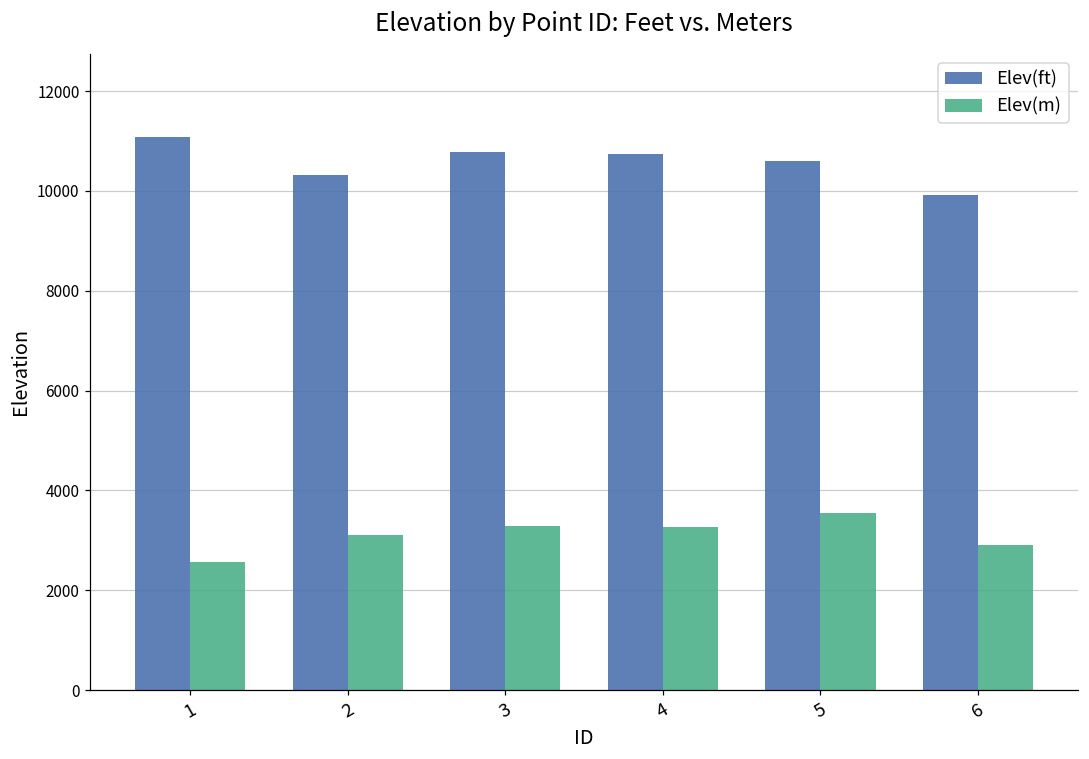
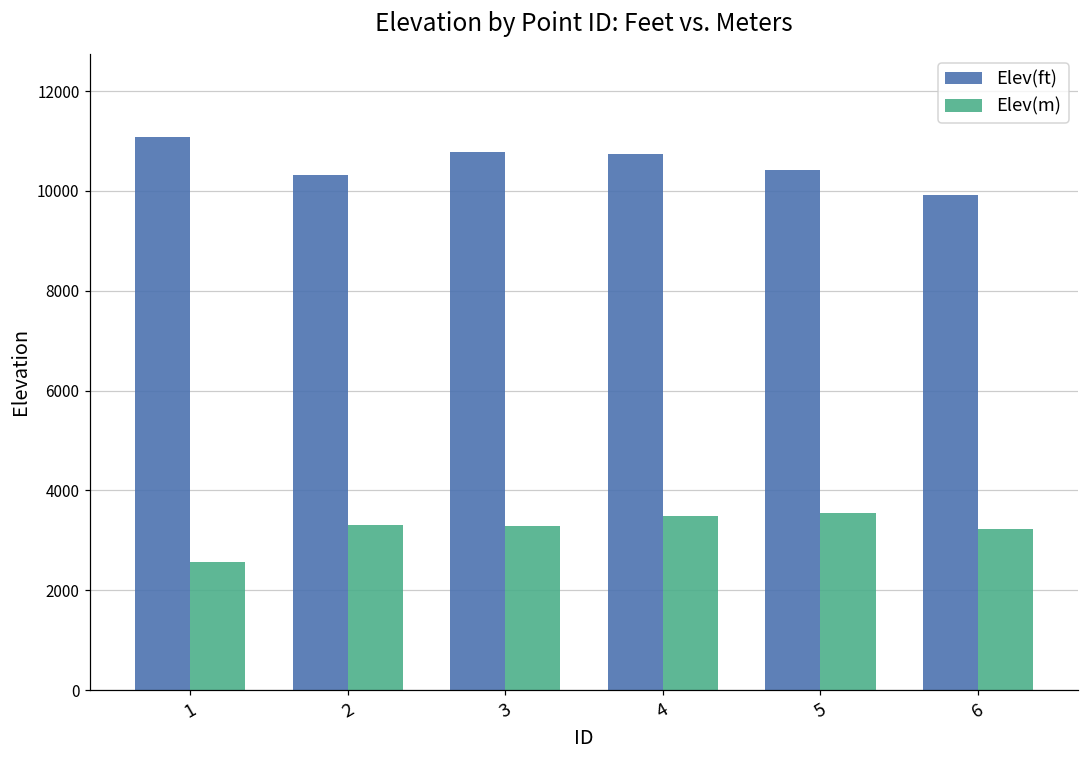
Elev(m), 2: 3100 -> 3300
Elev(m), 4: 3300 -> 3500
Elev(ft), 5: 10600 -> 10400
Elev(m), 6: 2900 -> 3200
